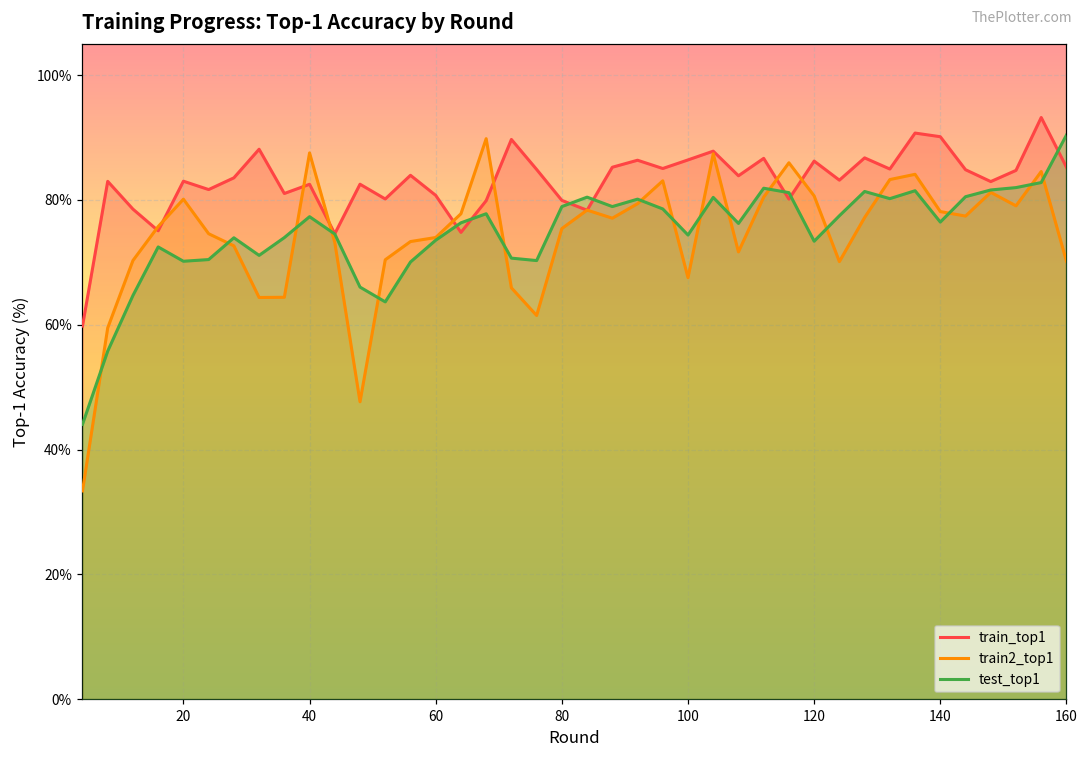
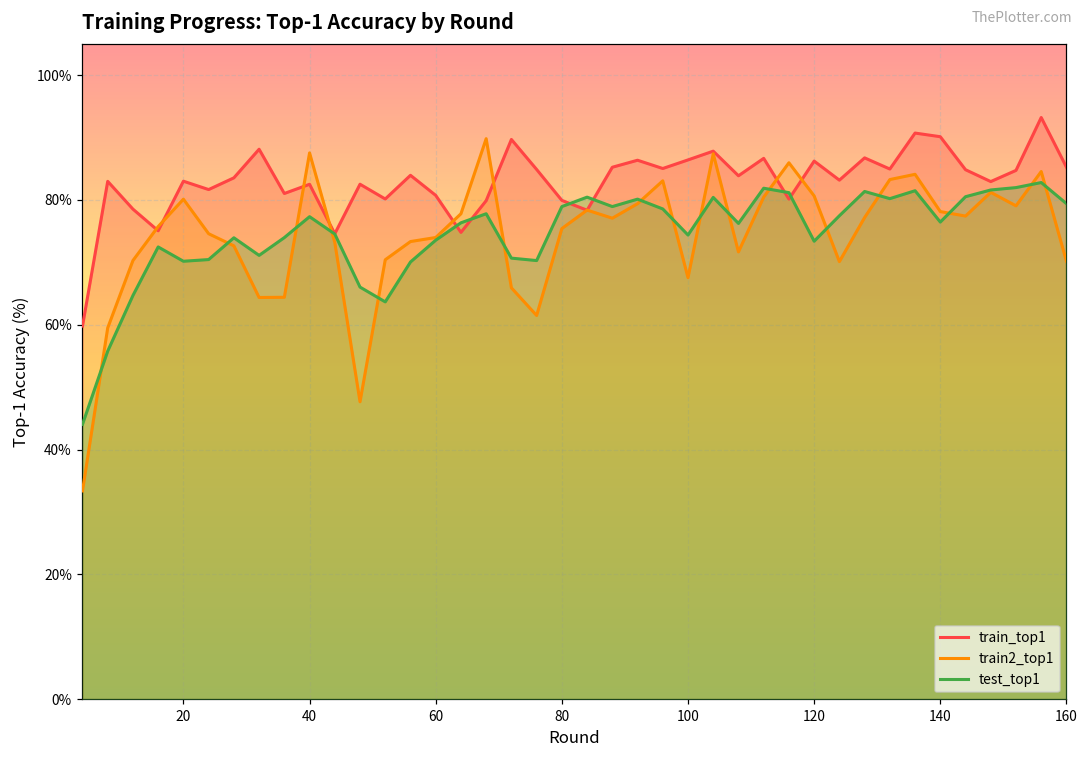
test_top1, 160: 90% -> 79%
